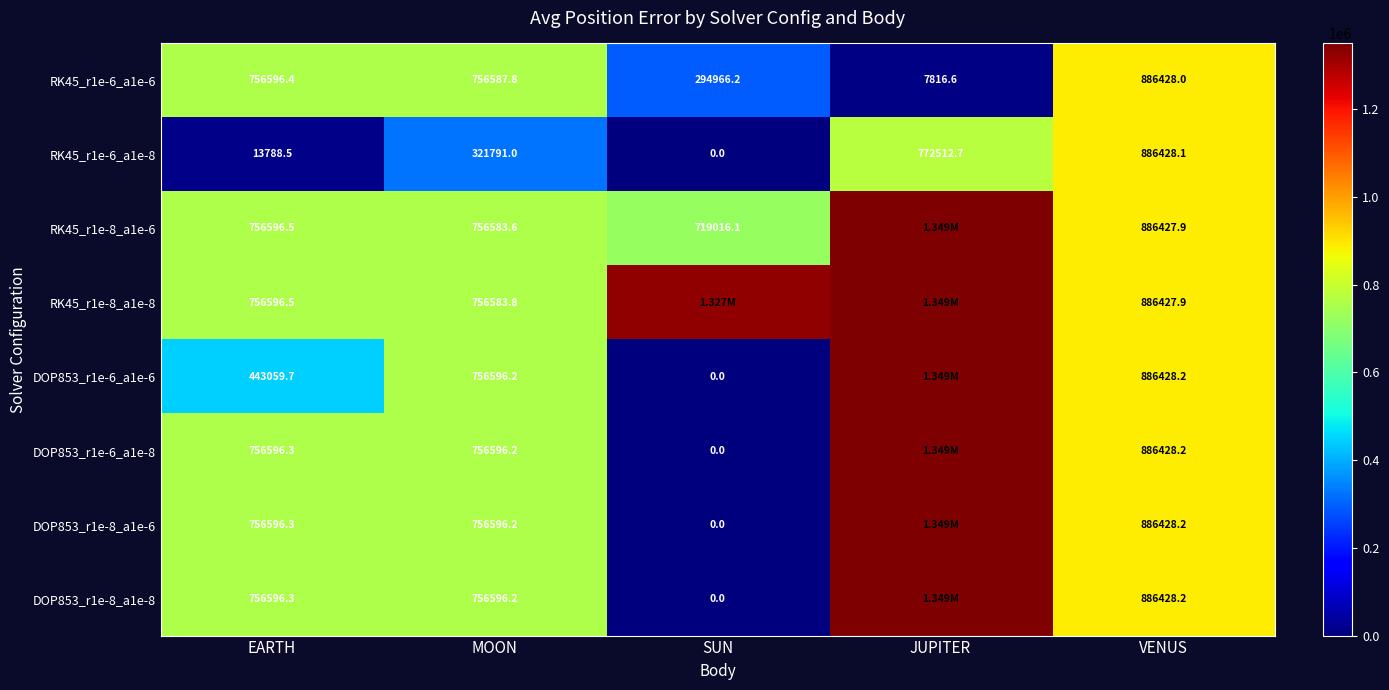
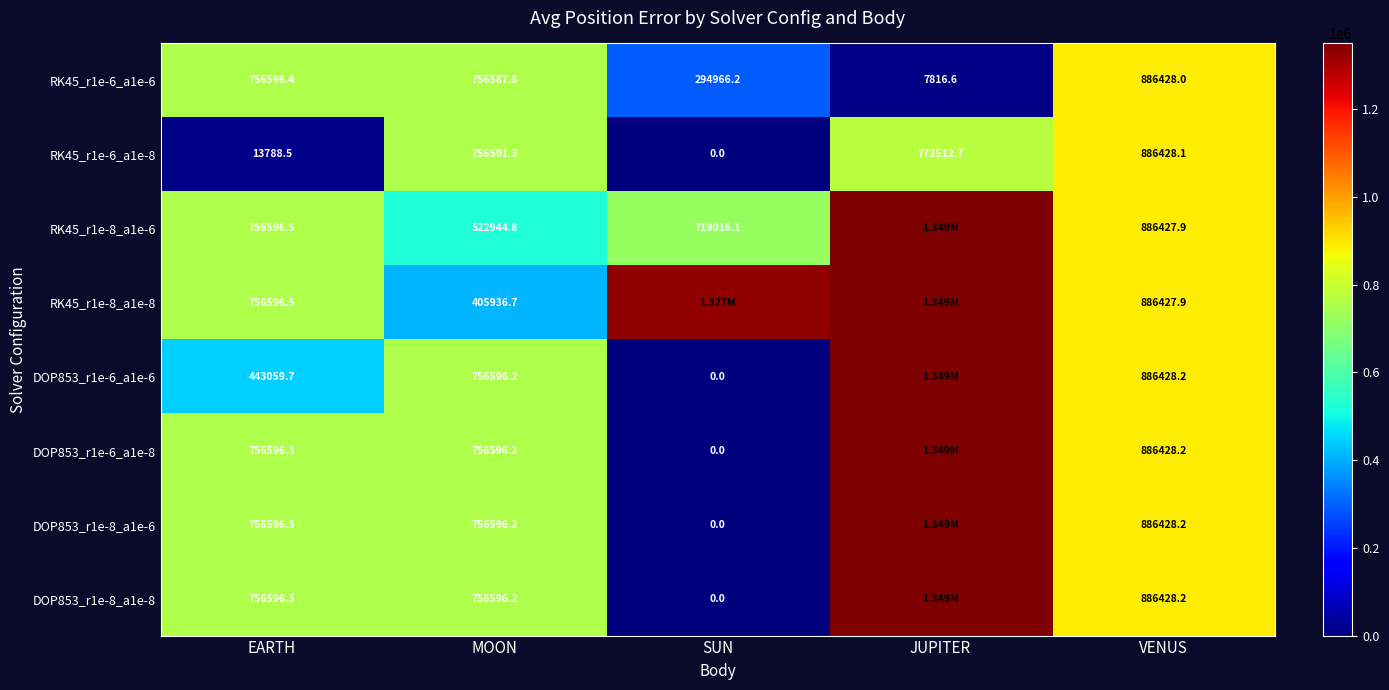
RK45_r1e-6_a1e-8, MOON: 321791.0 -> 756591.3
RK45_r1e-8_a1e-6, MOON: 756583.6 -> 522944.8
RK45_r1e-8_a1e-8, MOON: 756583.8 -> 405936.7
